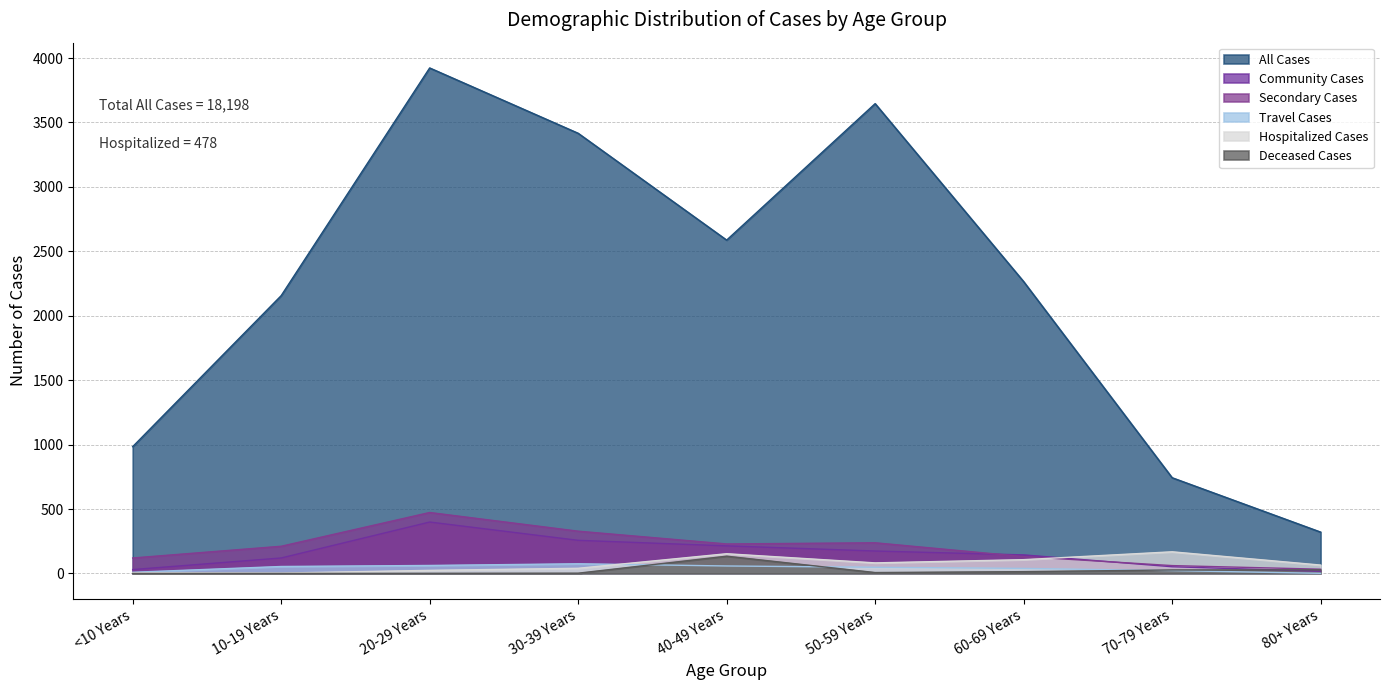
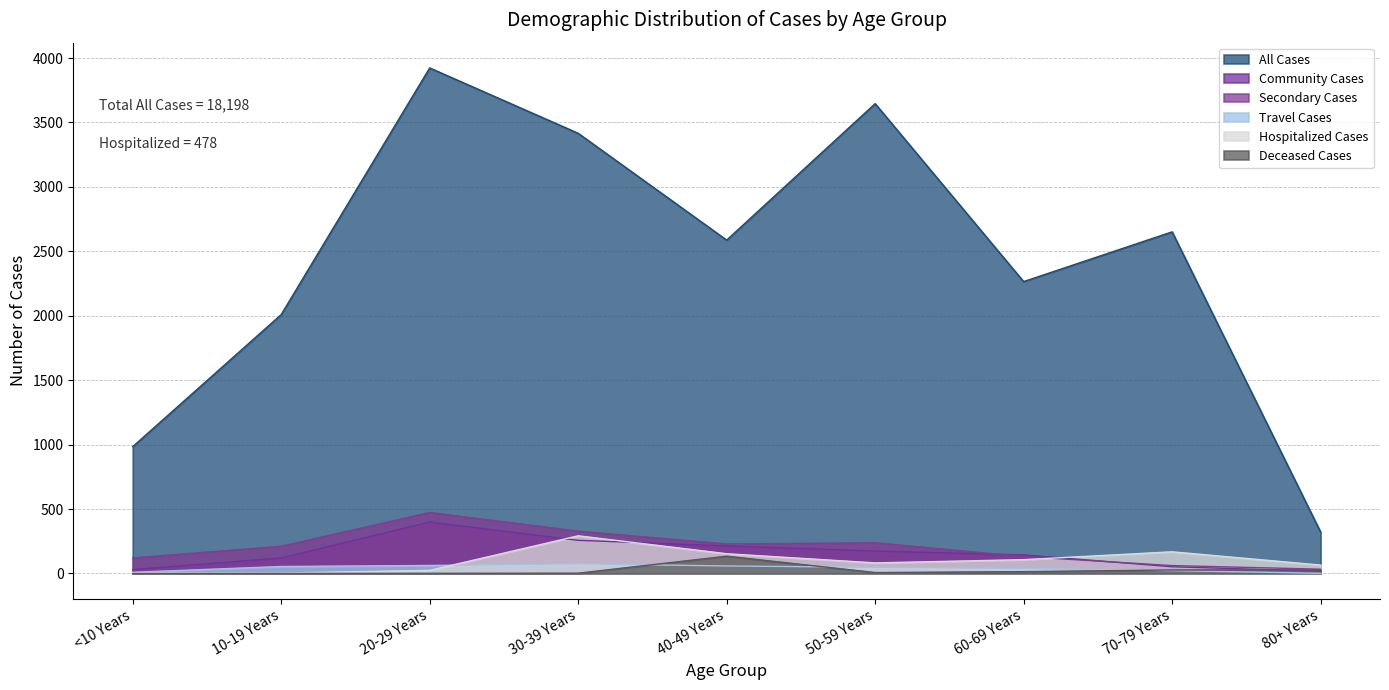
All Cases, 10-19 Years: 2160 -> 2010
Hospitalized Cases, 30-39 Years: 40 -> 290
All Cases, 70-79 Years: 740 -> 2650
